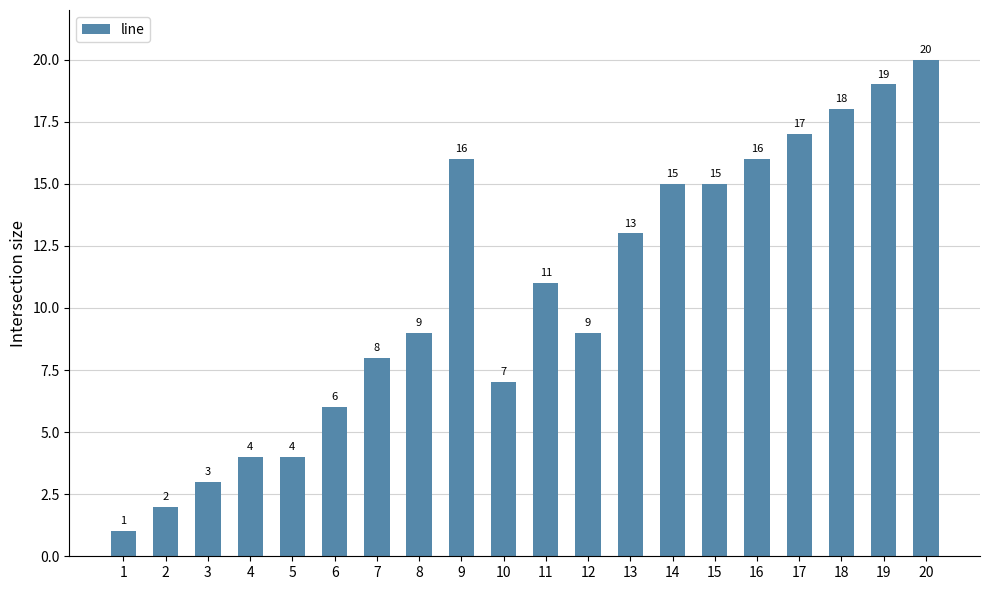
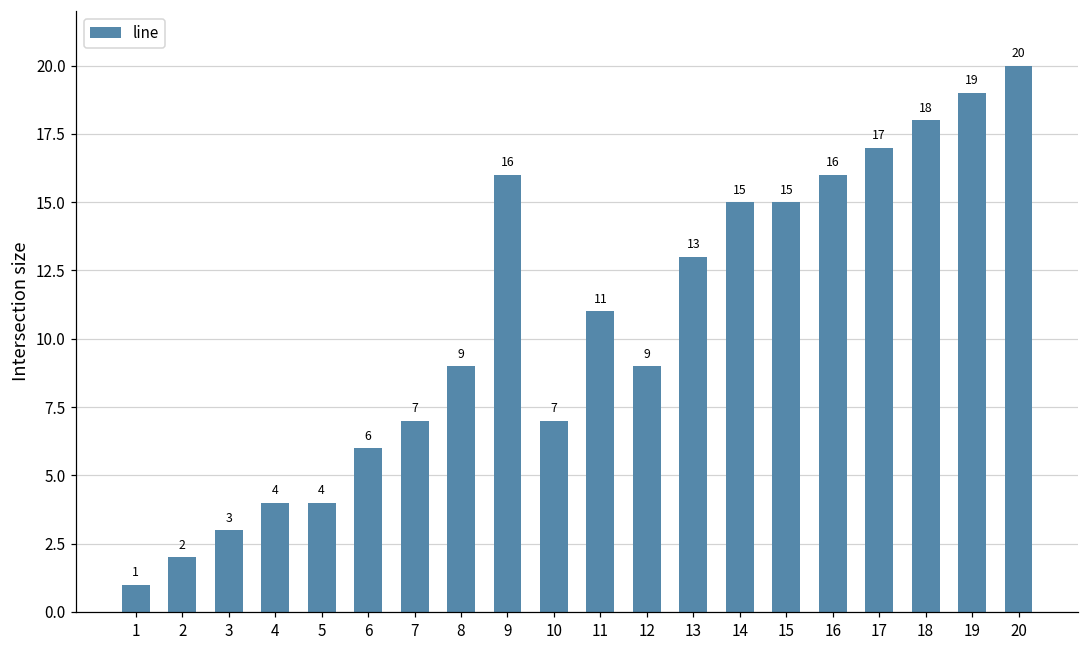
7: 8 -> 7
